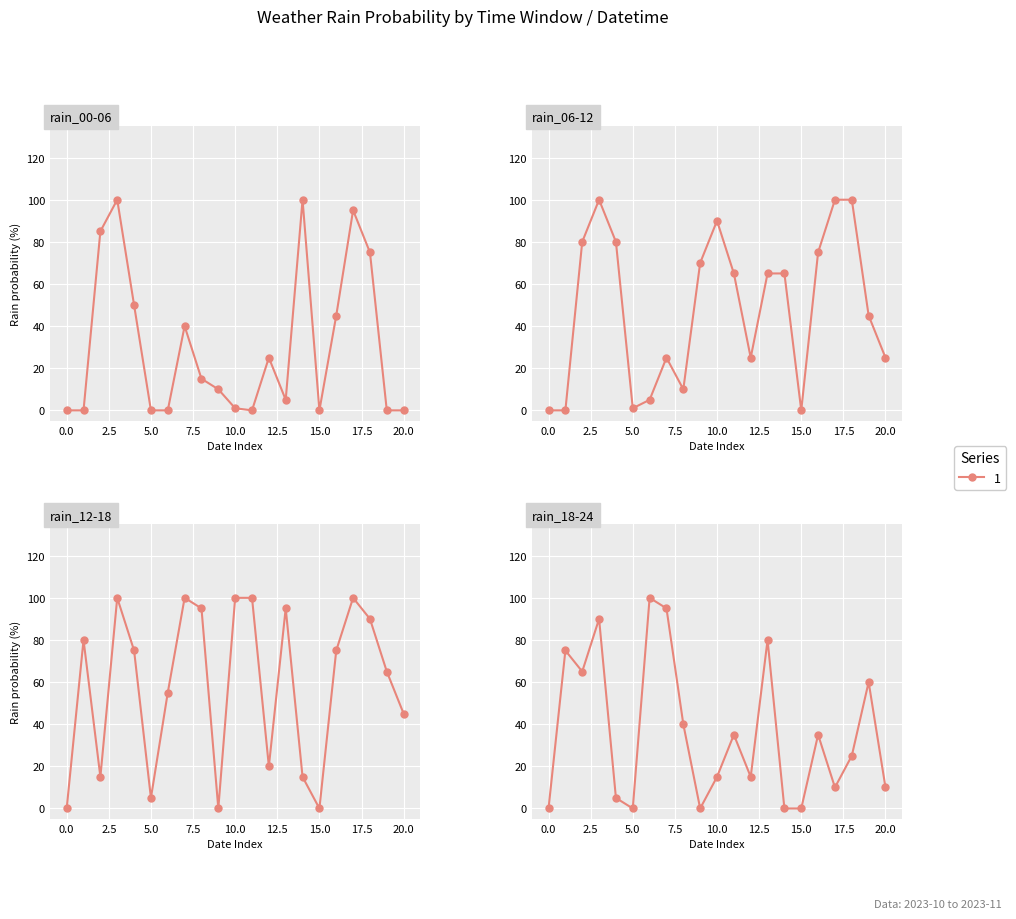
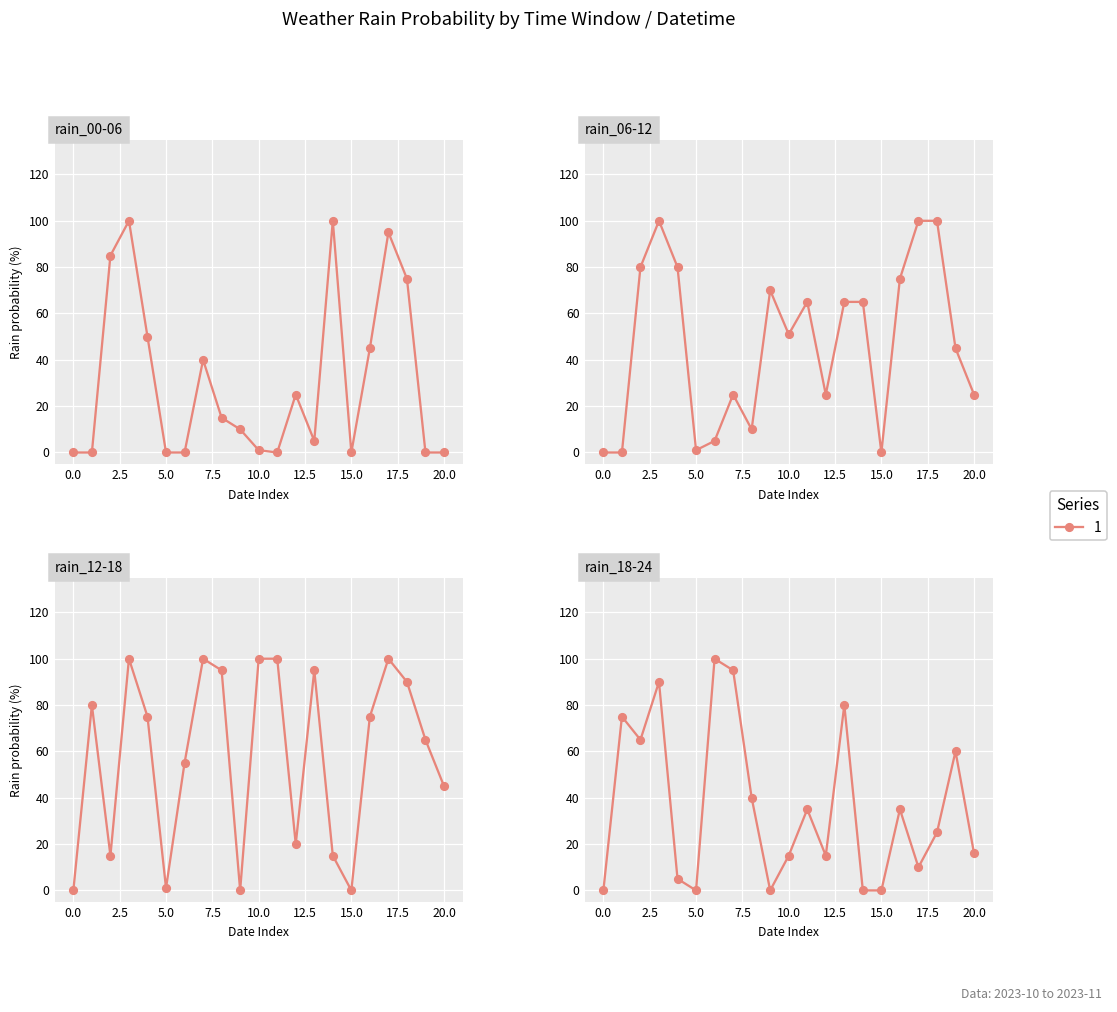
rain_06-12, 10.0: 90 -> 51
rain_12-18, 5.0: 5 -> 1
rain_18-24, 20.0: 10 -> 16
